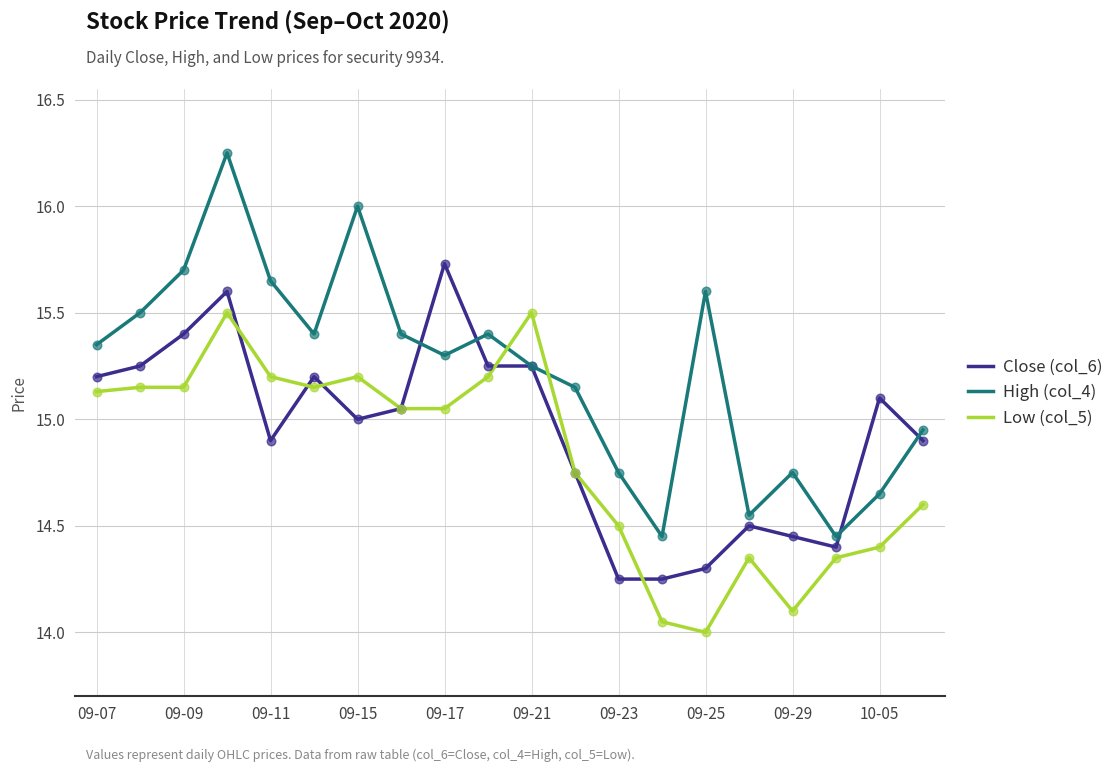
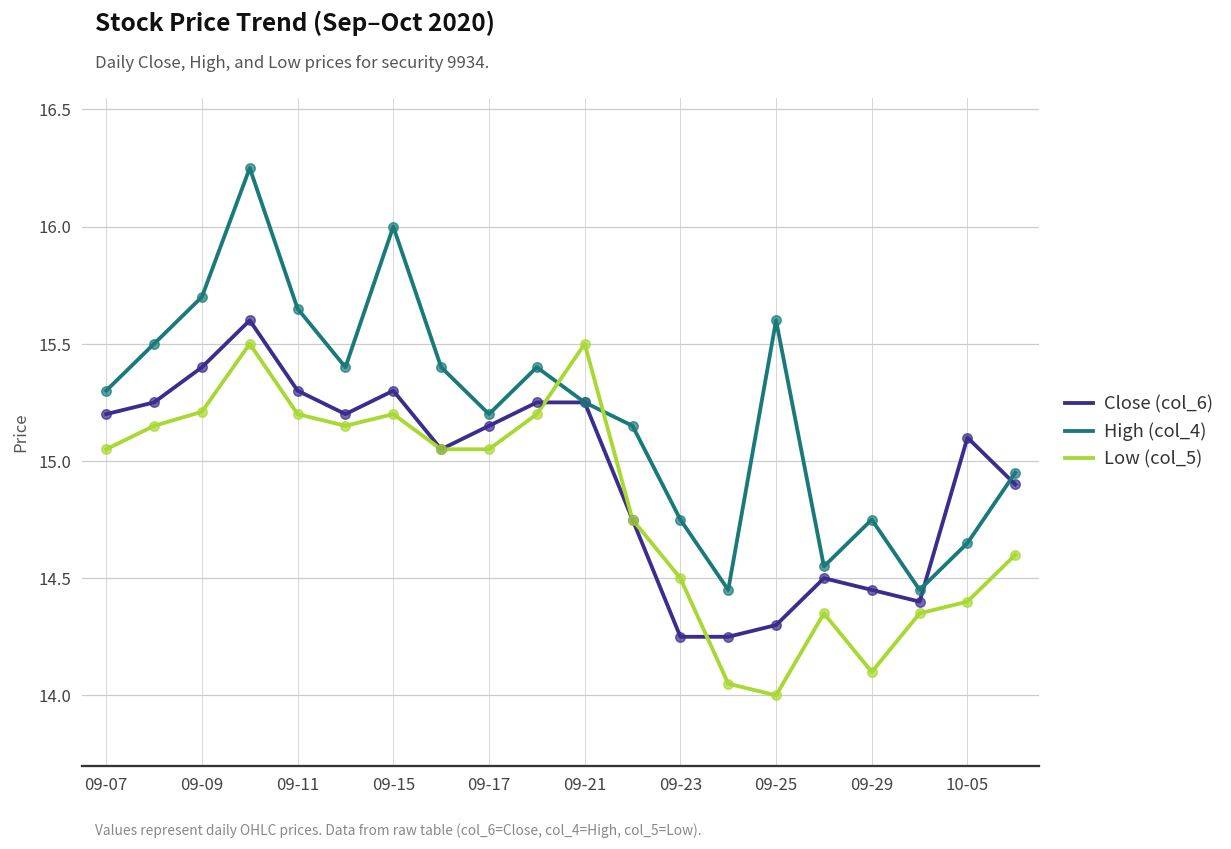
High (col_4), 09-07: 15.35 -> 15.30
Low (col_5), 09-07: 15.13 -> 15.05
Low (col_5), 09-09: 15.15 -> 15.21
Close (col_6), 09-11: 14.9 -> 15.3
Close (col_6), 09-15: 15.0 -> 15.3
Close (col_6), 09-17: 15.73 -> 15.15
High (col_4), 09-17: 15.3 -> 15.2
